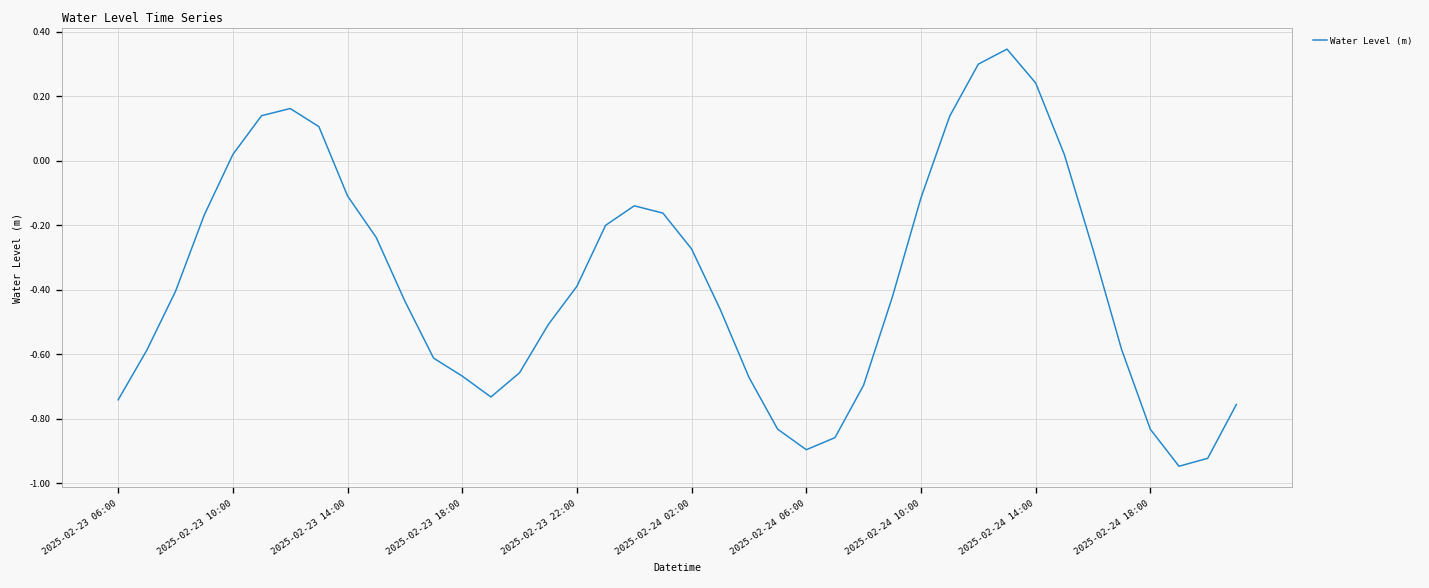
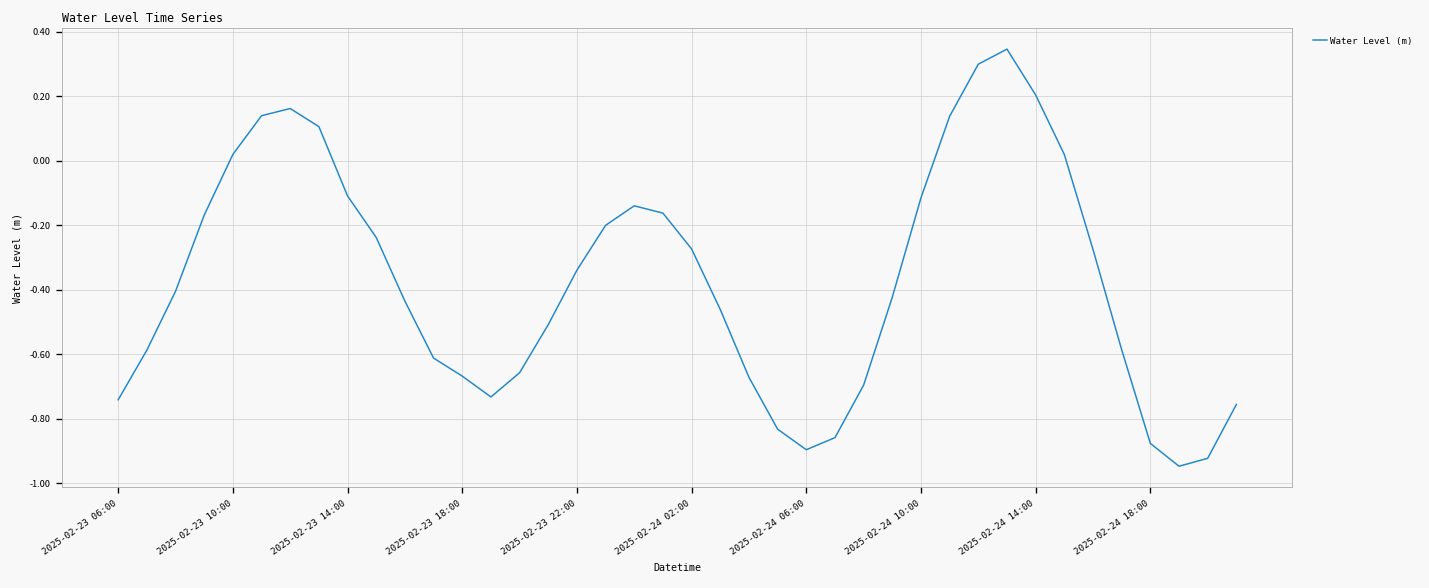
2025-02-23 22:00: -0.39 -> -0.34
2025-02-24 14:00: 0.24 -> 0.20
2025-02-24 18:00: -0.83 -> -0.88
